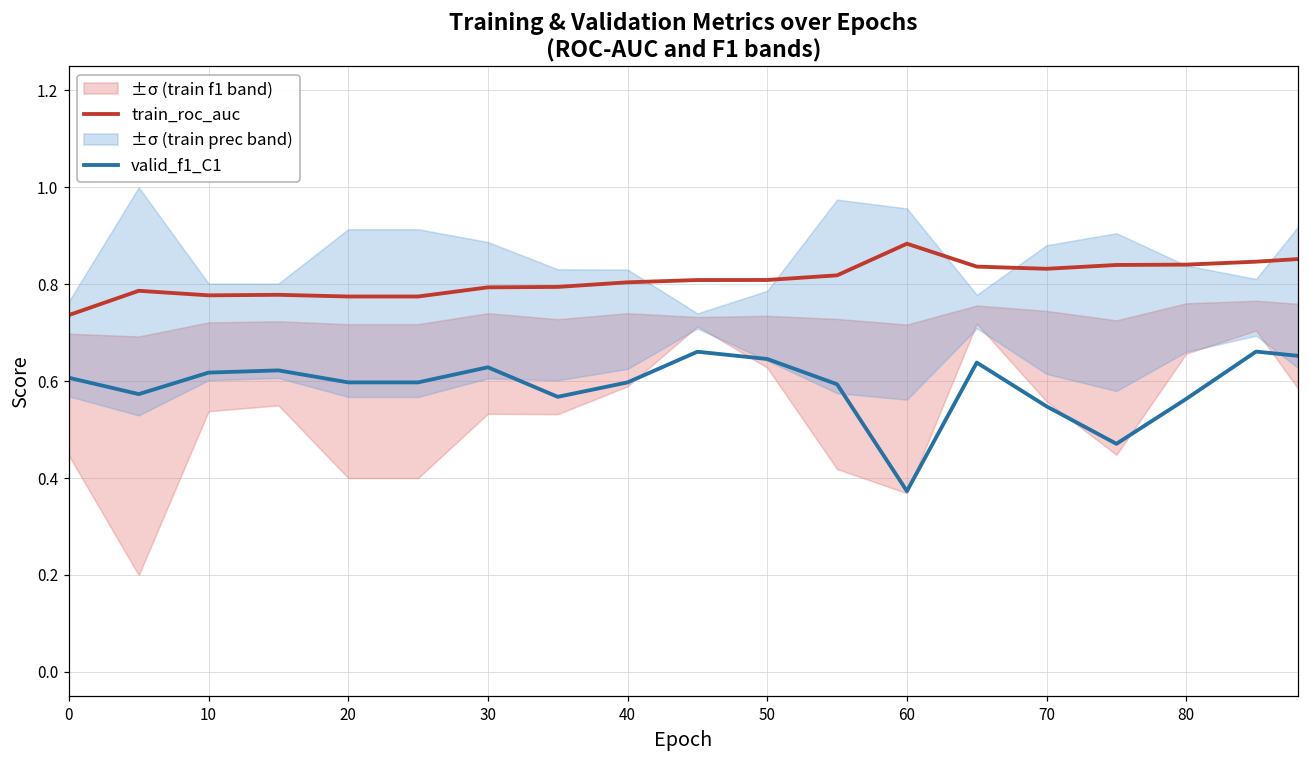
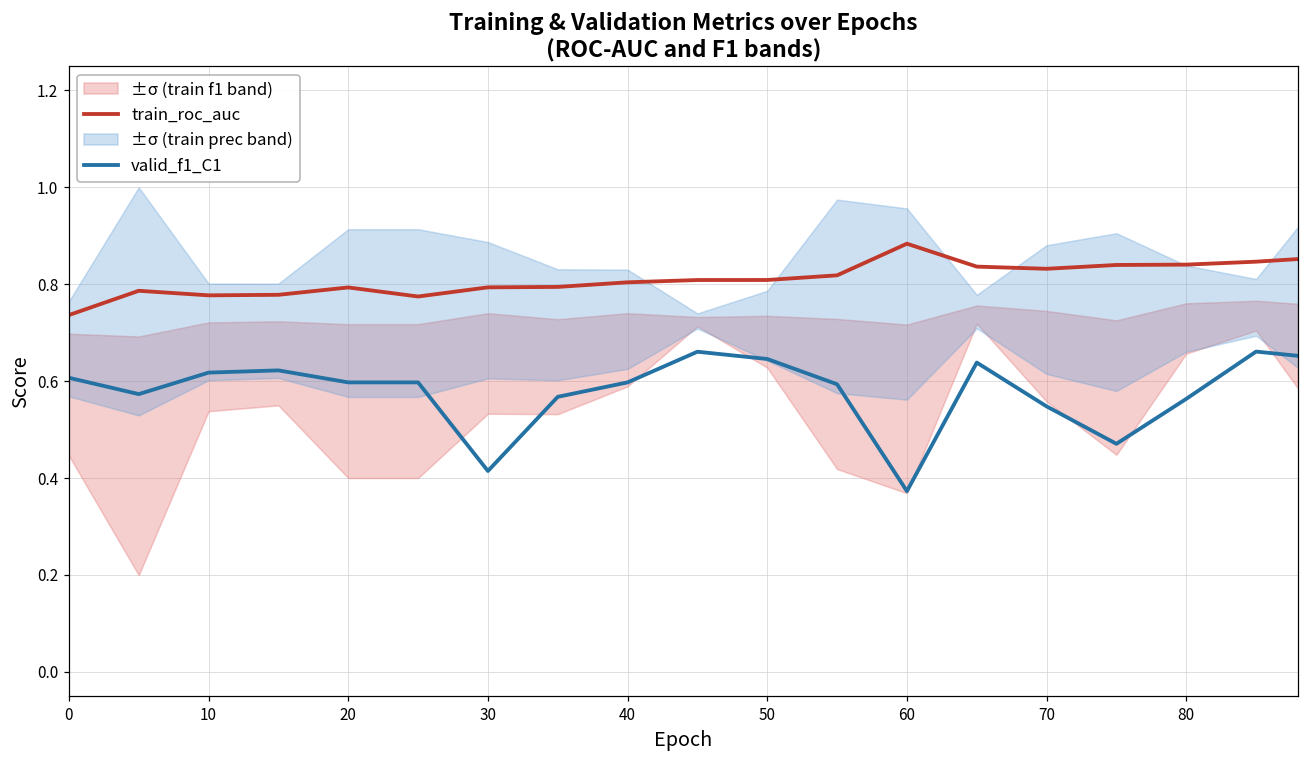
train_roc_auc, 20: 0.77 -> 0.79
valid_f1_C1, 30: 0.63 -> 0.41
